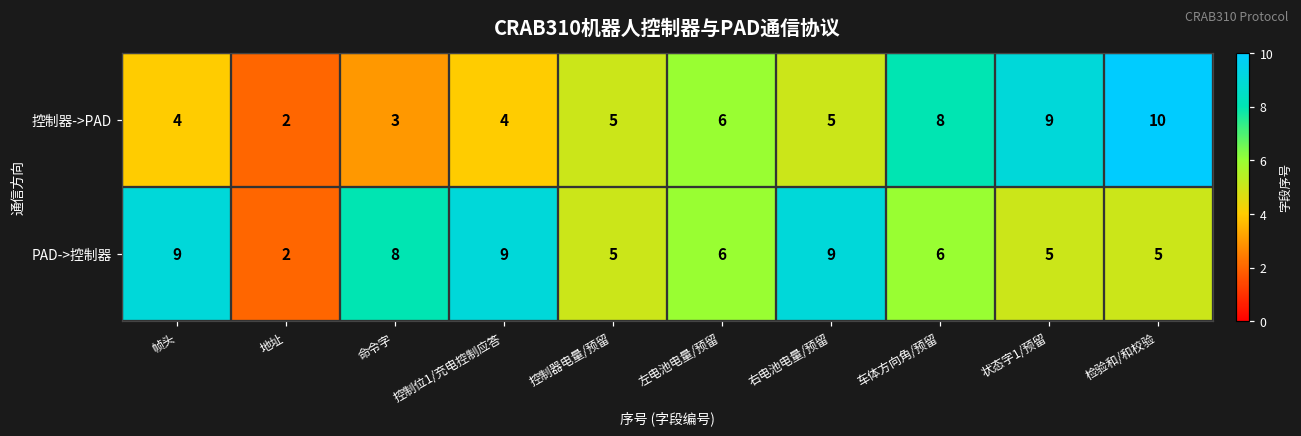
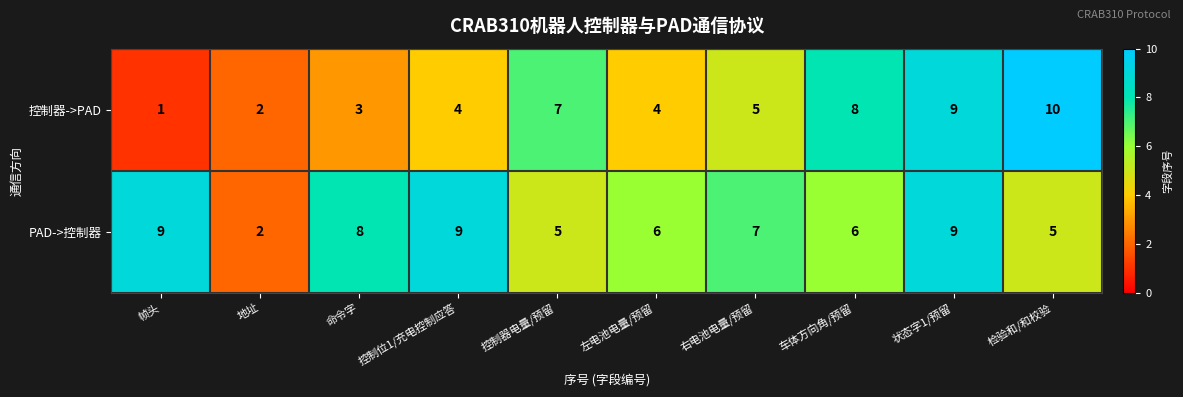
控制器->PAD, 帧头: 4 -> 1
控制器->PAD, 控制器电量/预留: 5 -> 7
控制器->PAD, 左电池电量/预留: 6 -> 4
PAD->控制器, 右电池电量/预留: 9 -> 7
PAD->控制器, 状态字1/预留: 5 -> 9
